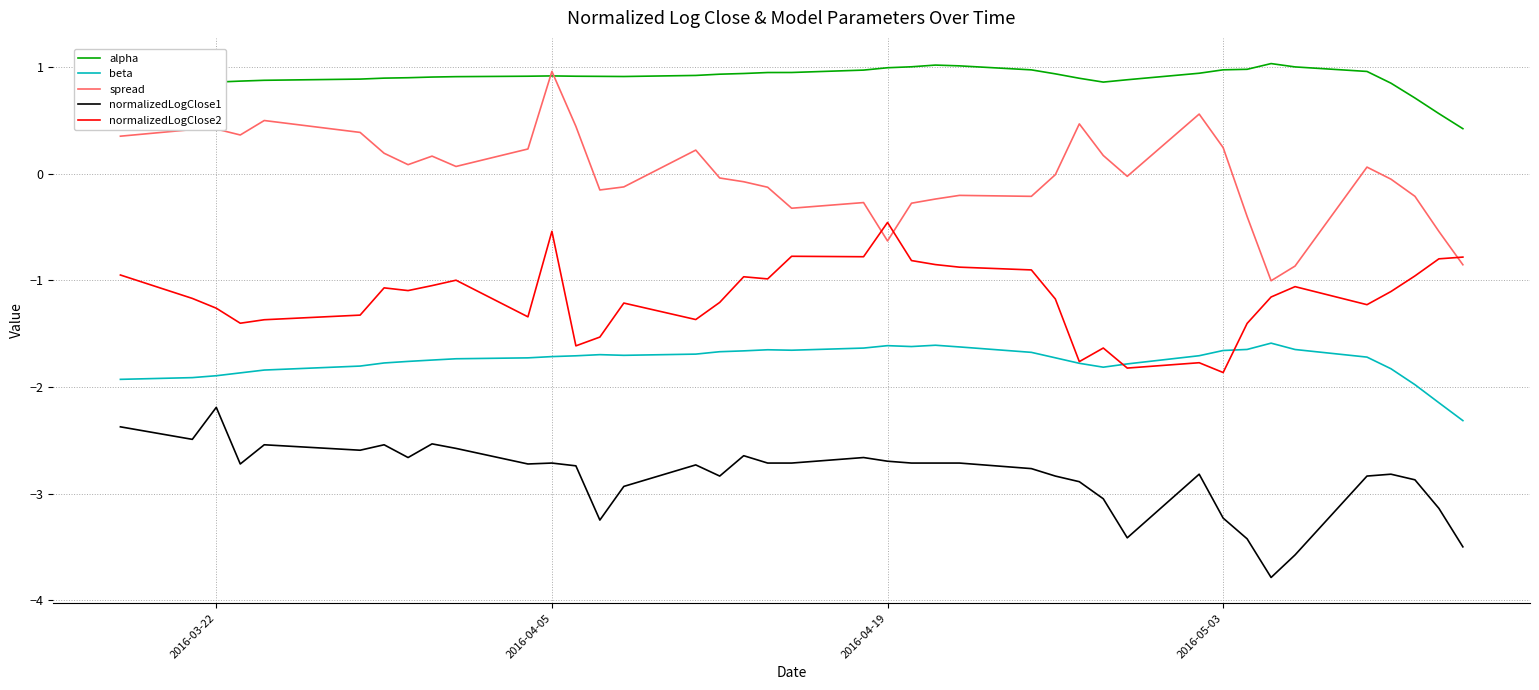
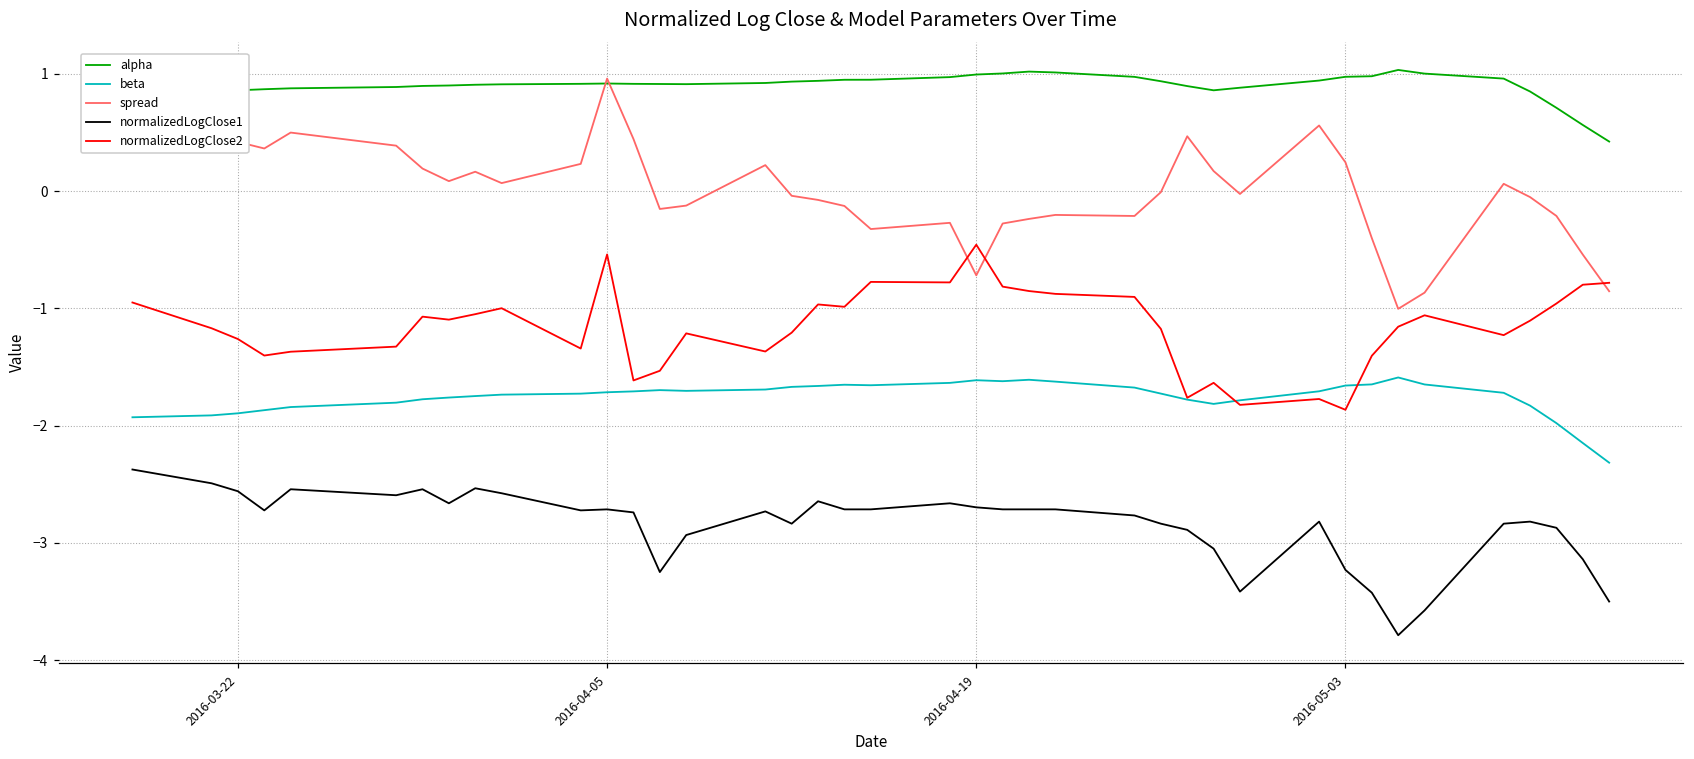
normalizedLogClose1, 2016-03-22: -2.19 -> -2.56
spread, 2016-04-19: -0.63 -> -0.72
